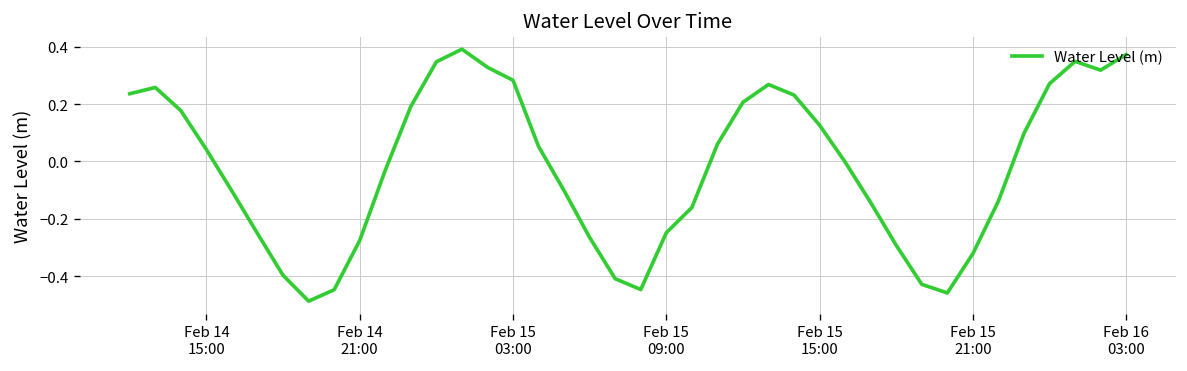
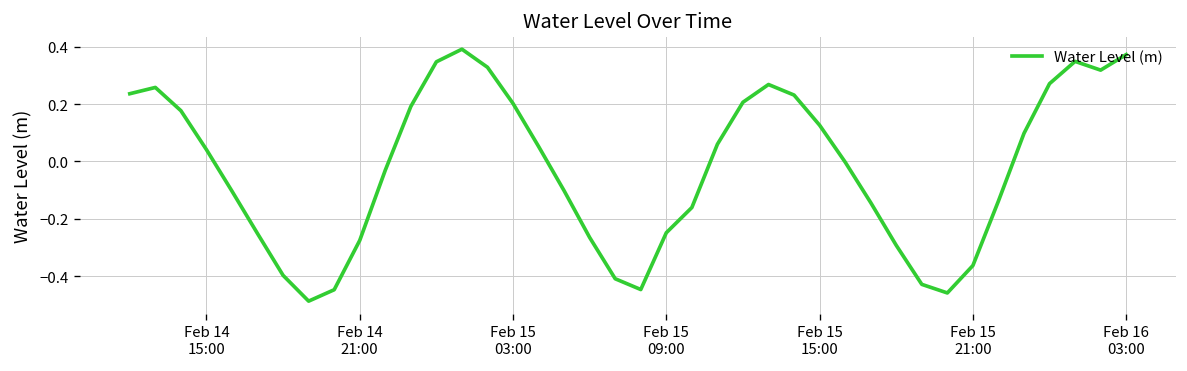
Feb 15 03:00: 0.28 -> 0.20
Feb 15 21:00: -0.32 -> -0.36
